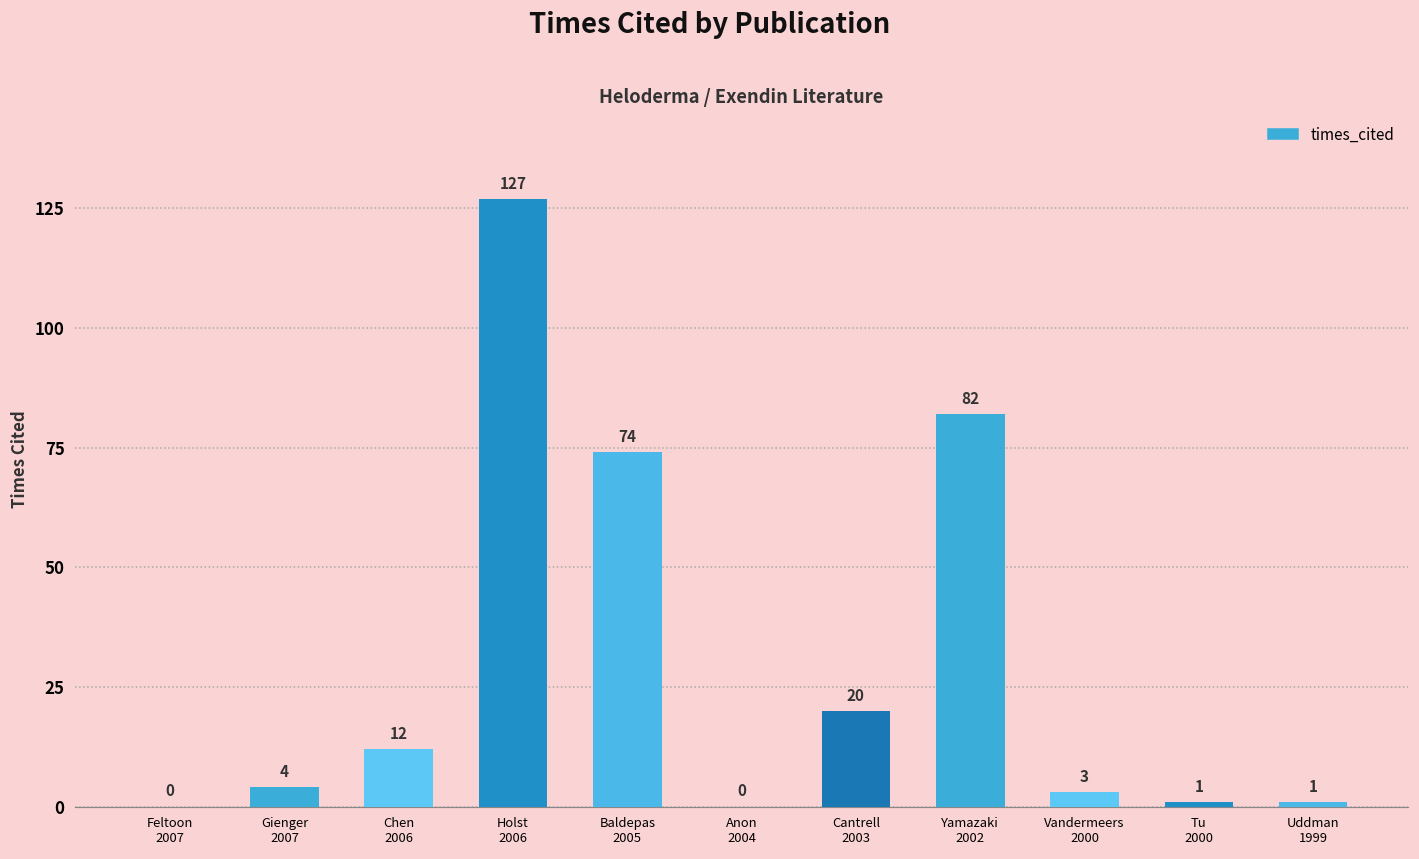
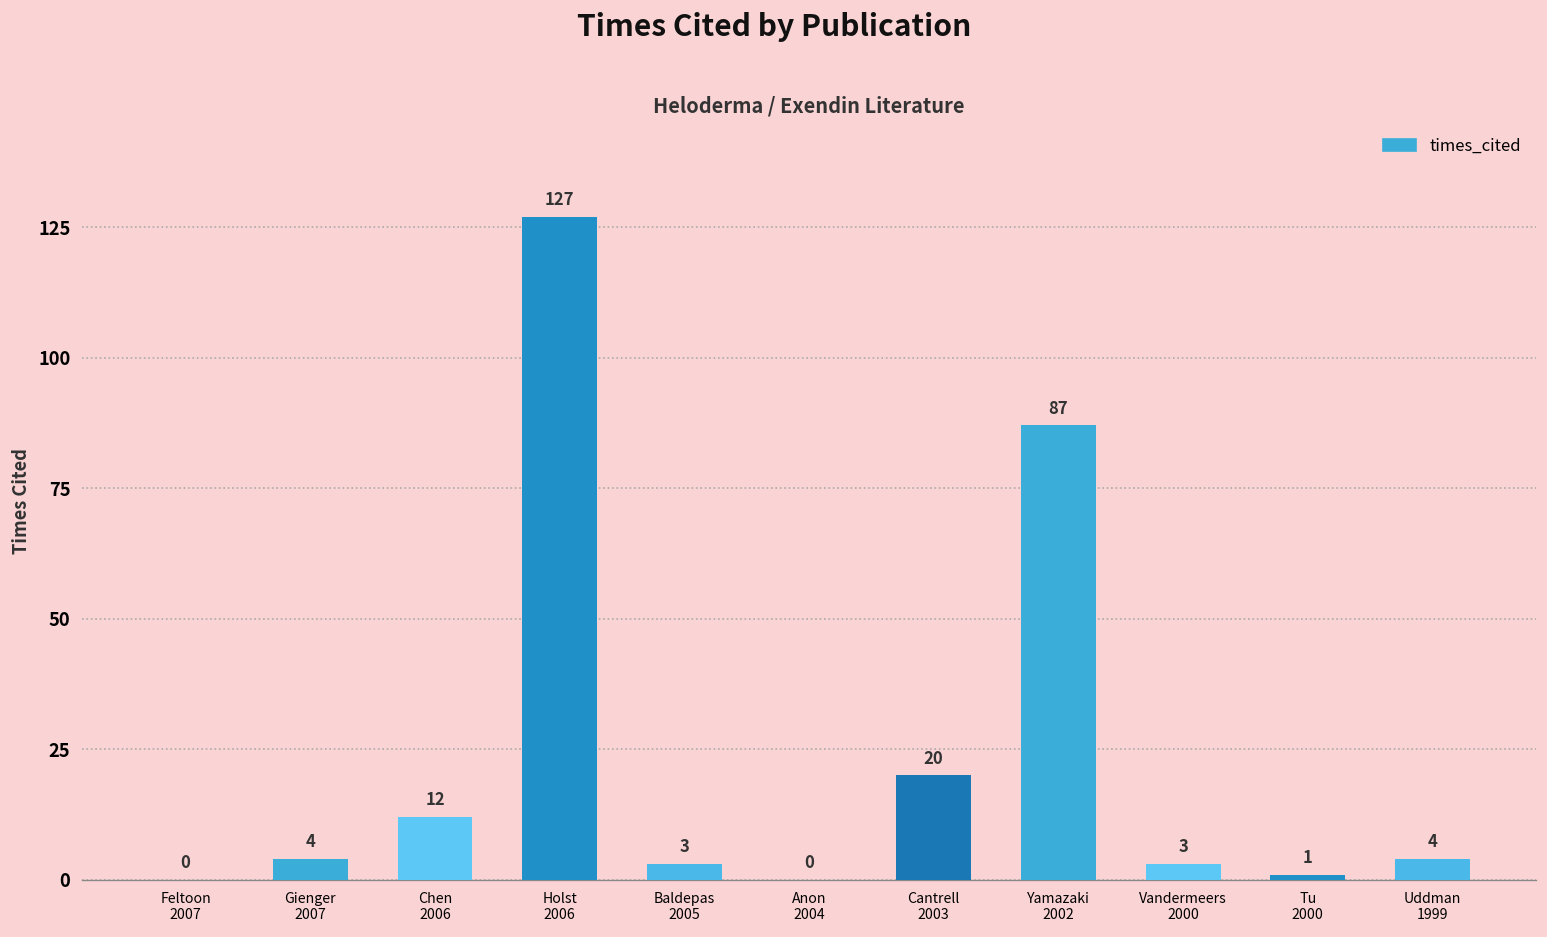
Baldepas 2005: 74 -> 3
Yamazaki 2002: 82 -> 87
Uddman 1999: 1 -> 4
